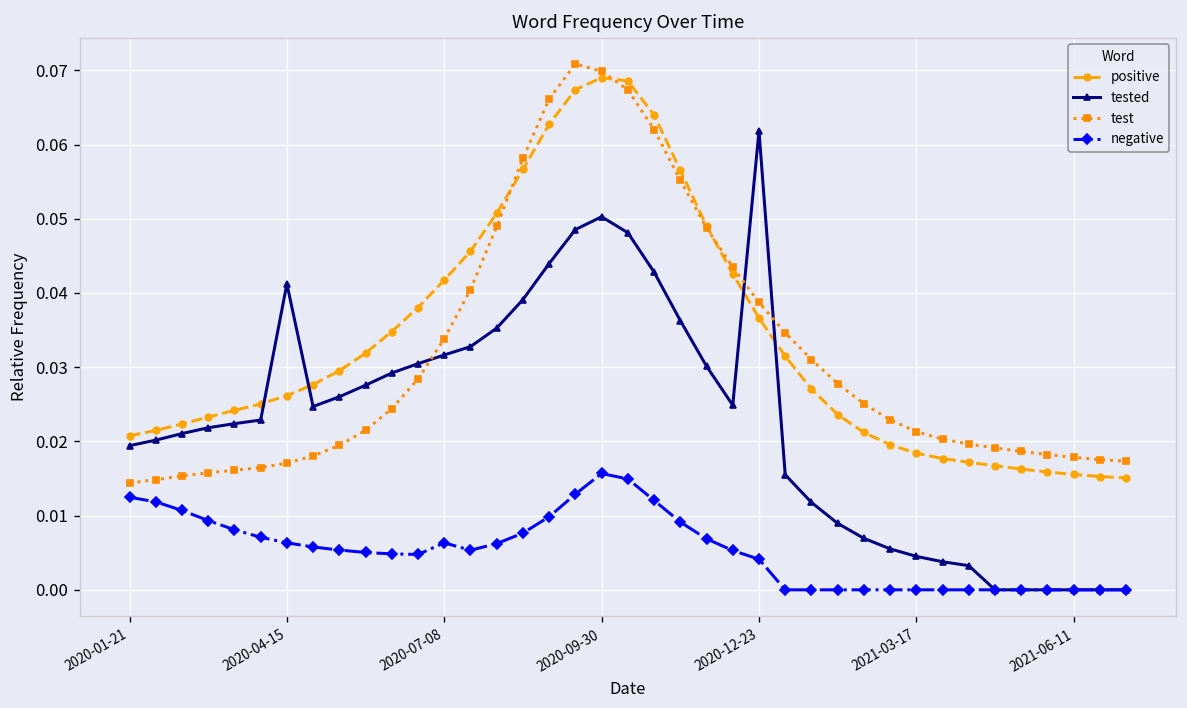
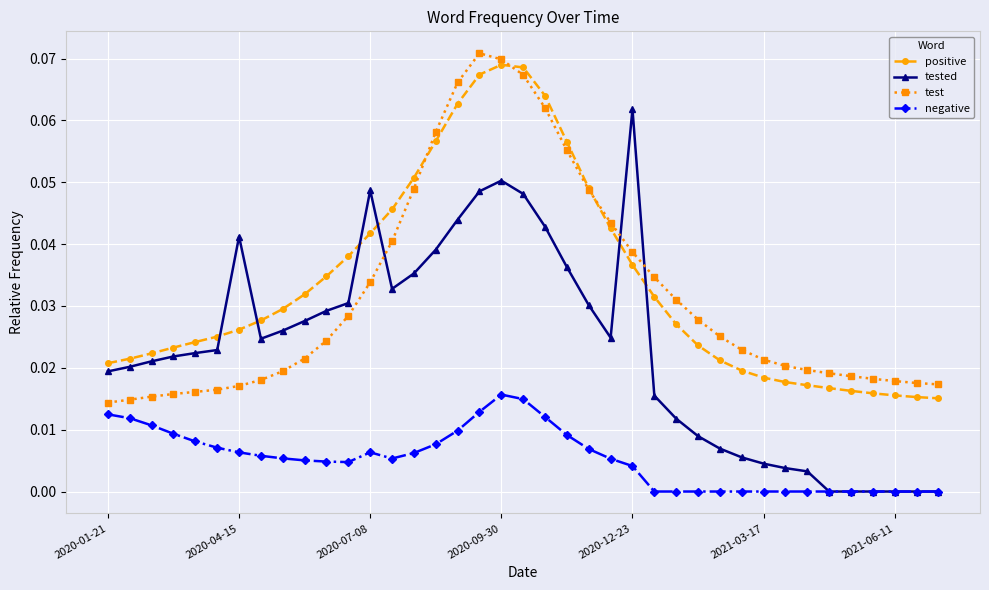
tested, 2020-07-08: 0.032 -> 0.049
